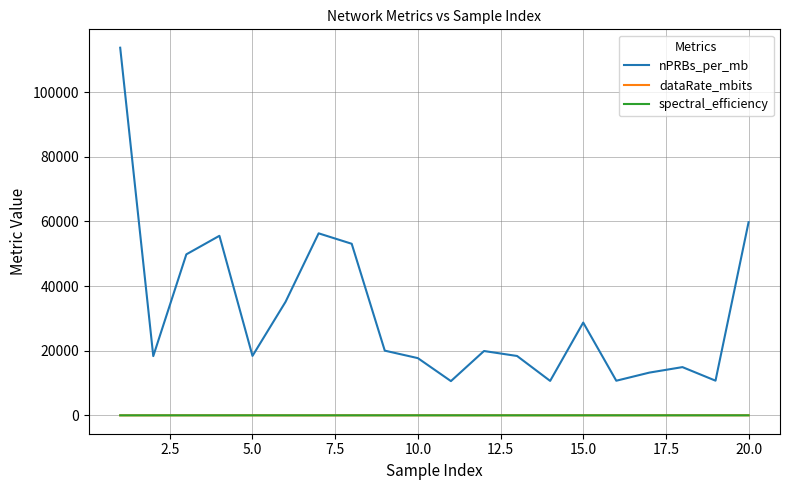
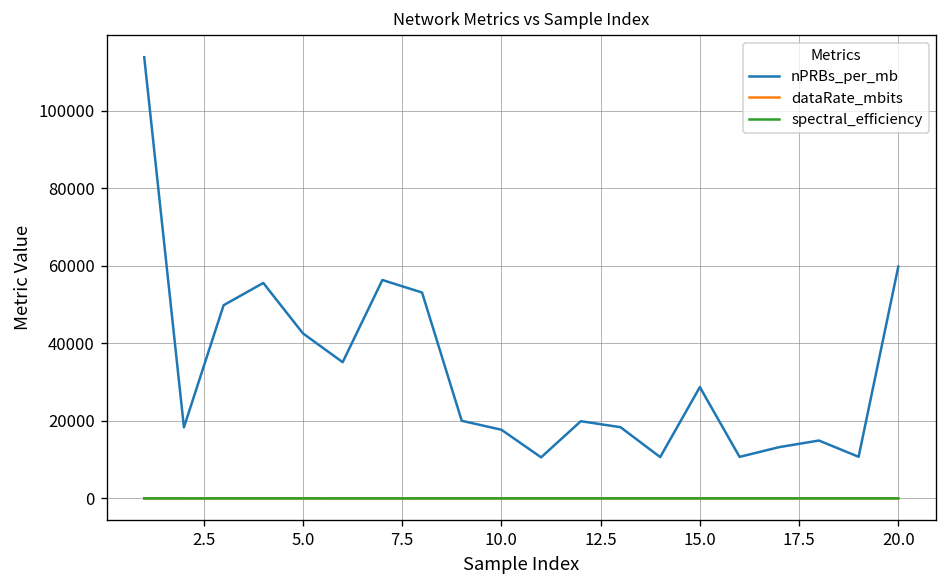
nPRBs_per_mb, 5.0: 18000 -> 43000
